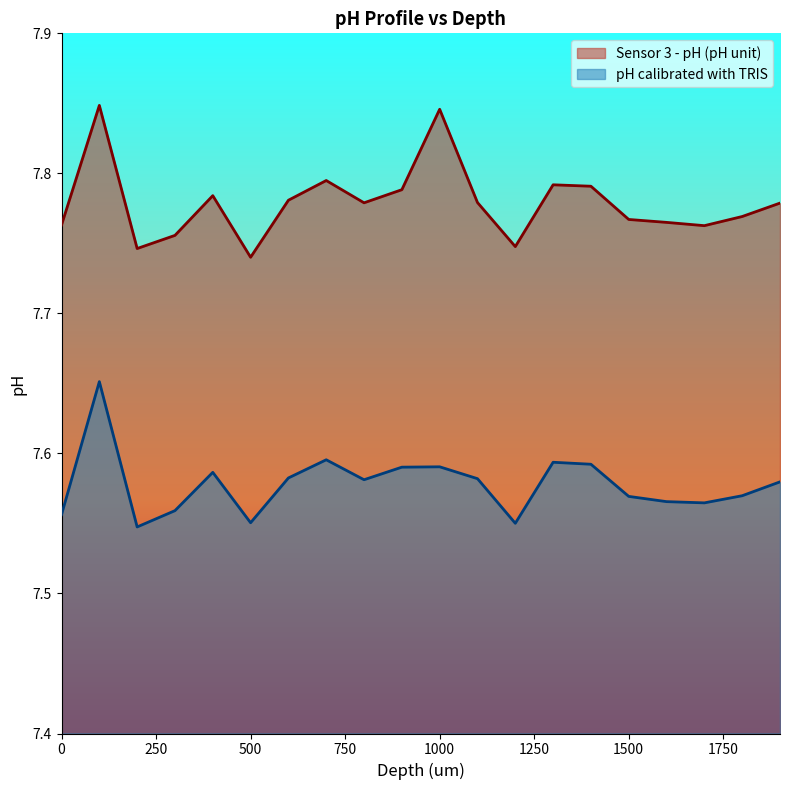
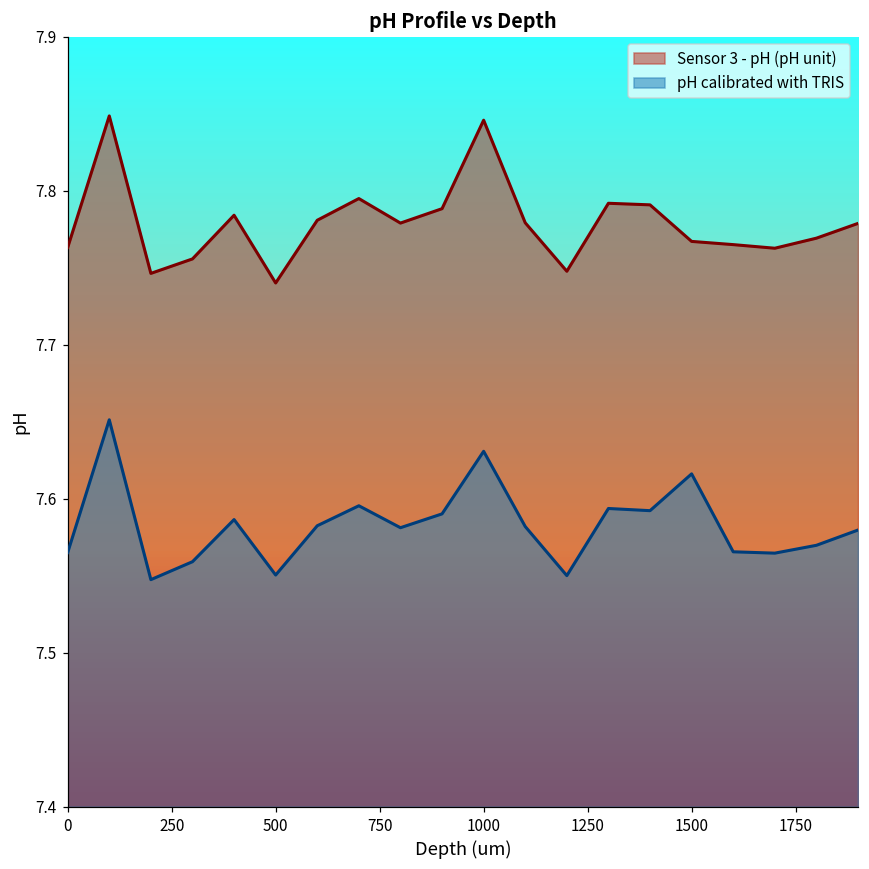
pH calibrated with TRIS, 0: 7.556 -> 7.565
pH calibrated with TRIS, 1000: 7.590 -> 7.631
pH calibrated with TRIS, 1500: 7.569 -> 7.616
